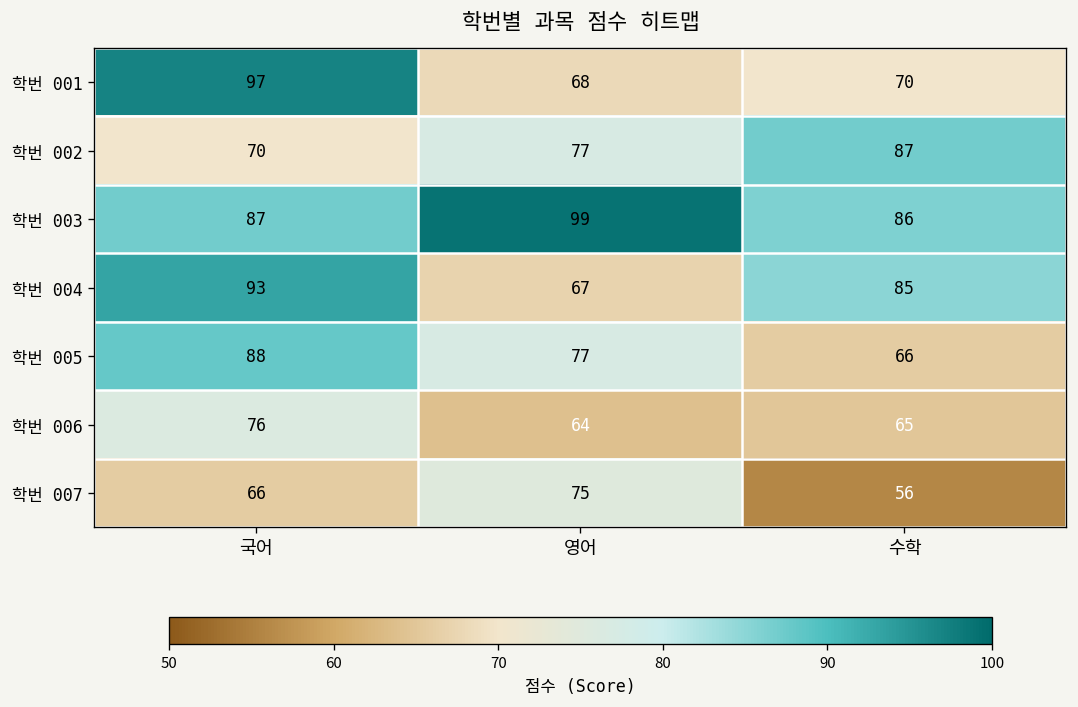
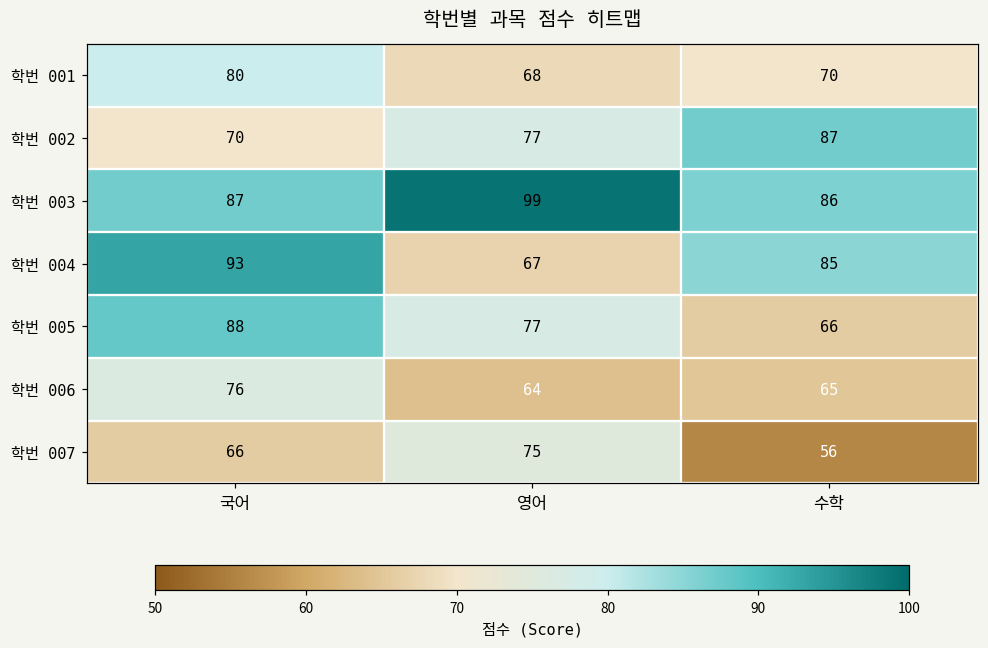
학번 001, 국어: 97 -> 80
